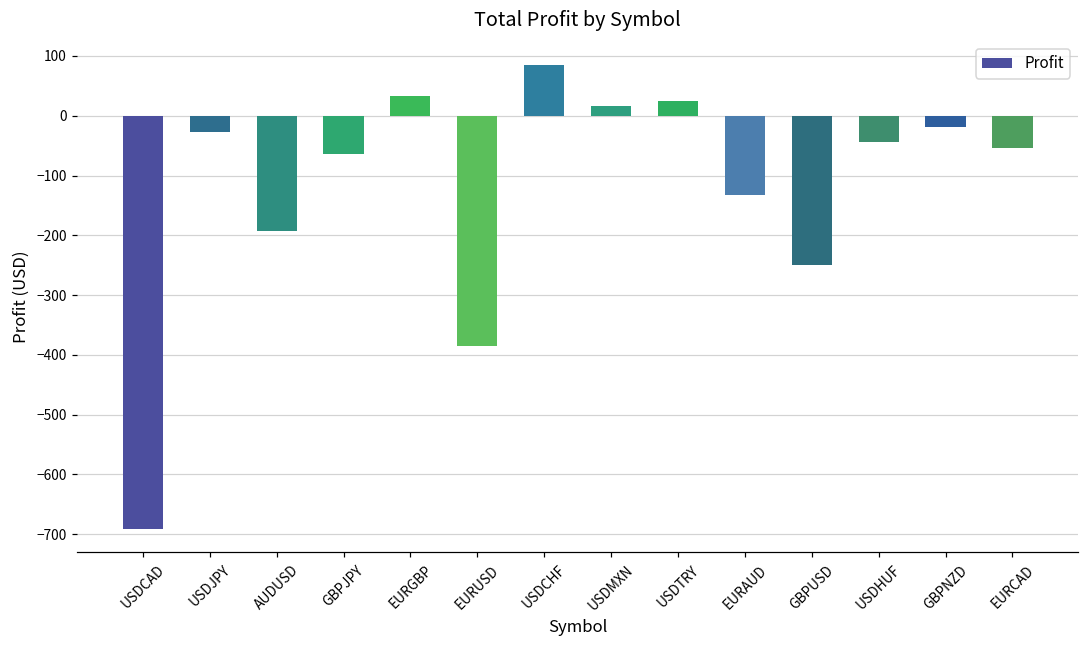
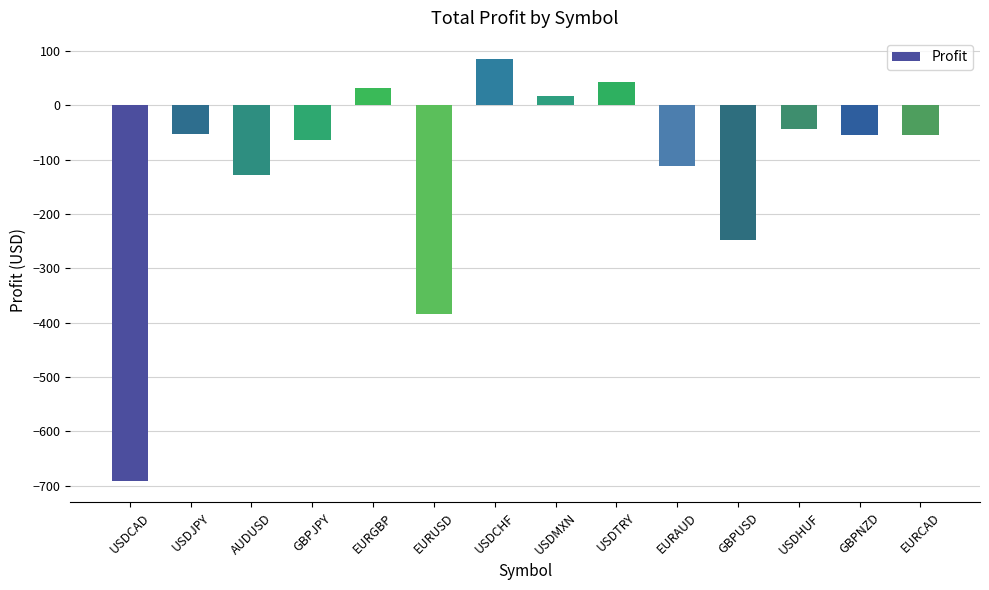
USDJPY: -30 -> -50
AUDUSD: -190 -> -130
USDTRY: 30 -> 40
EURAUD: -130 -> -110
GBPNZD: -20 -> -60
